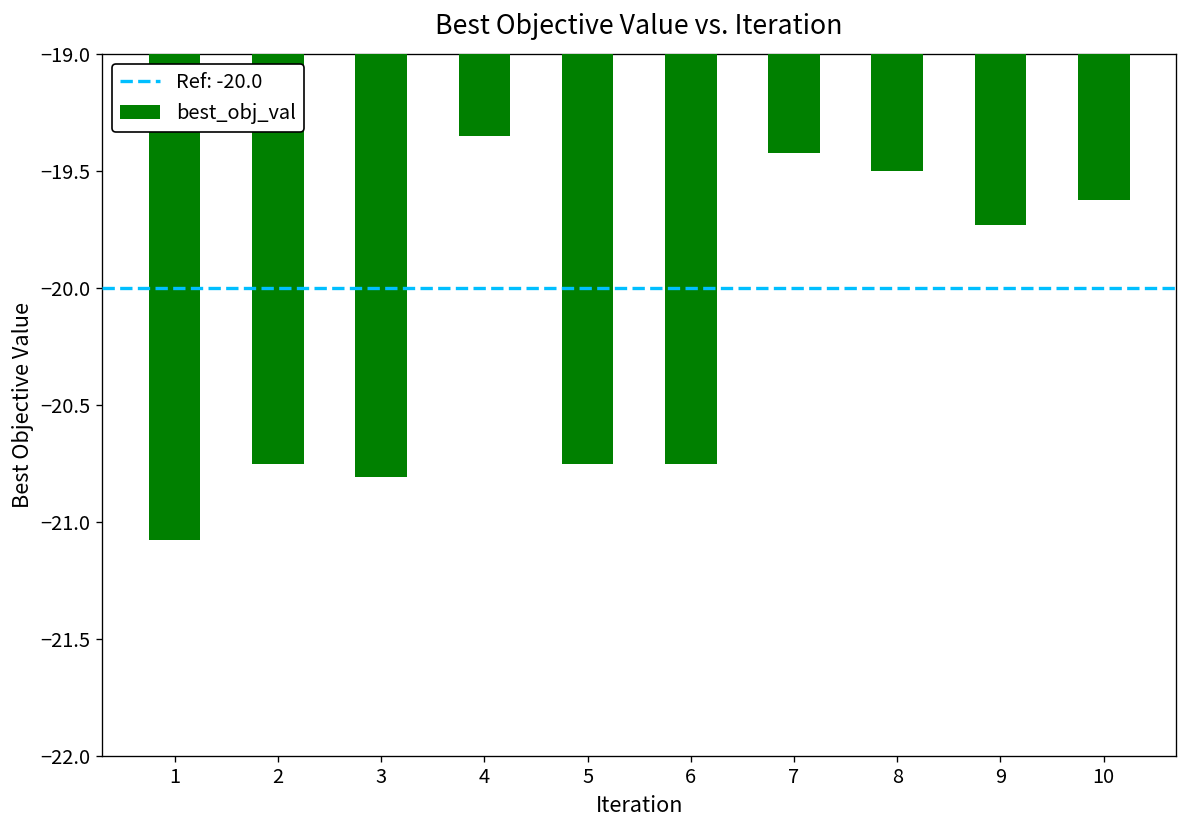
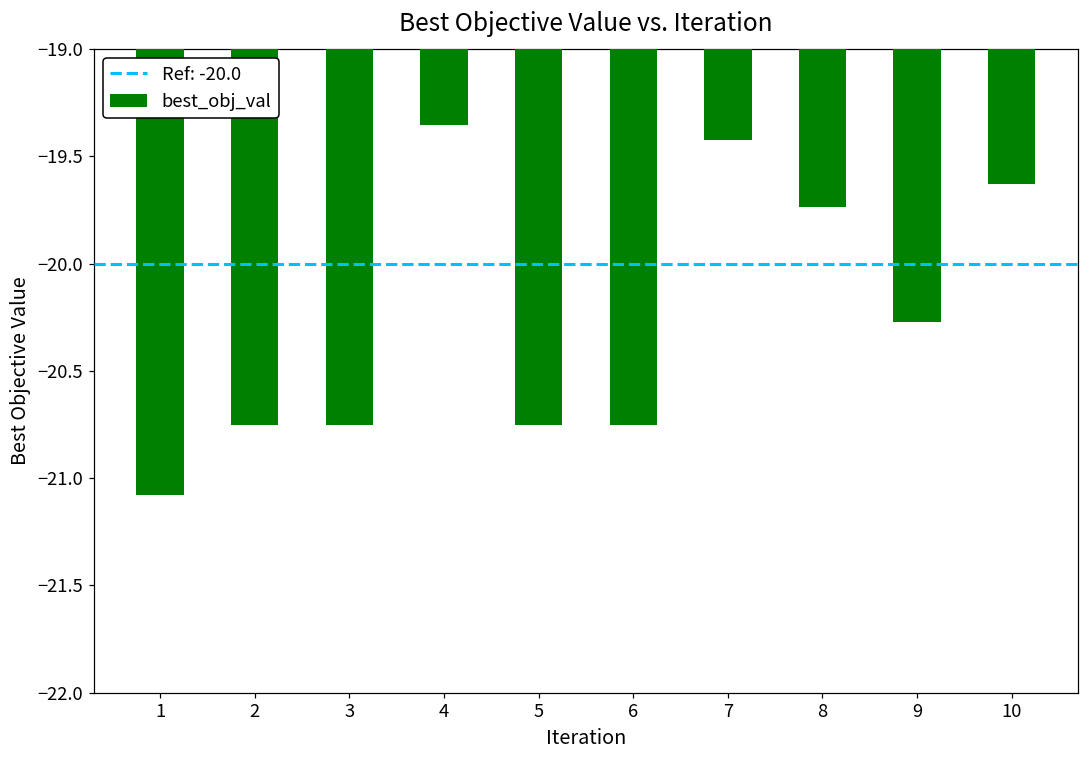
3: -20.81 -> -20.75
8: -19.50 -> -19.73
9: -19.73 -> -20.27
